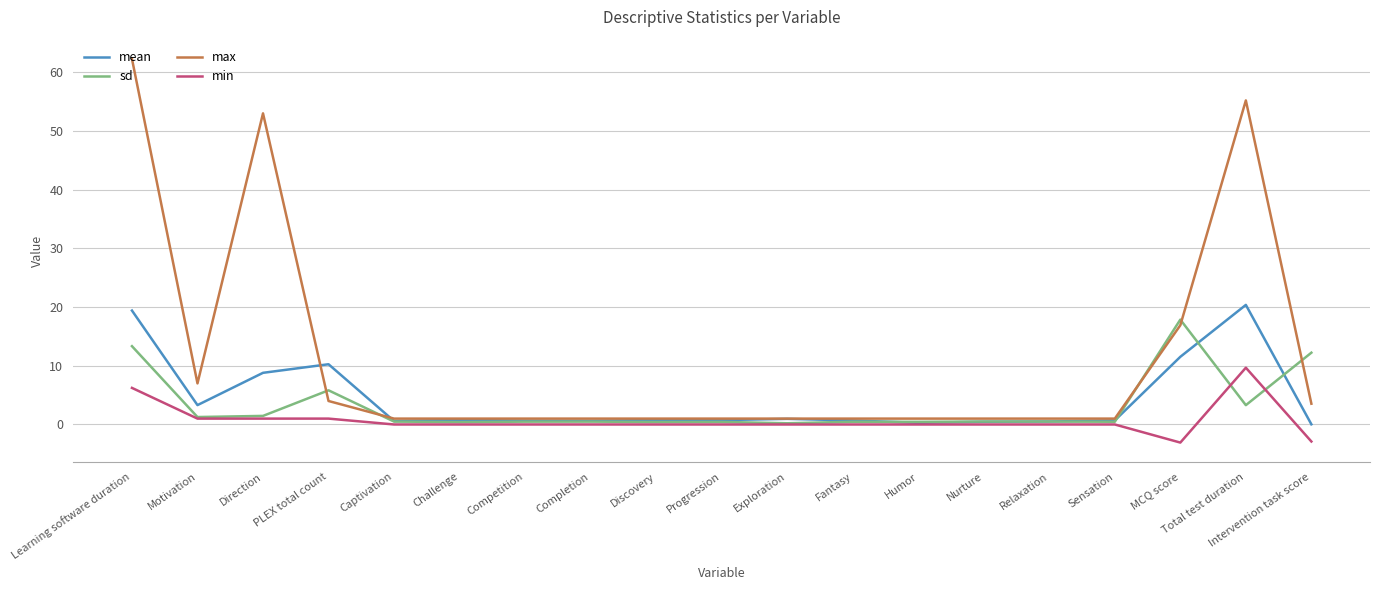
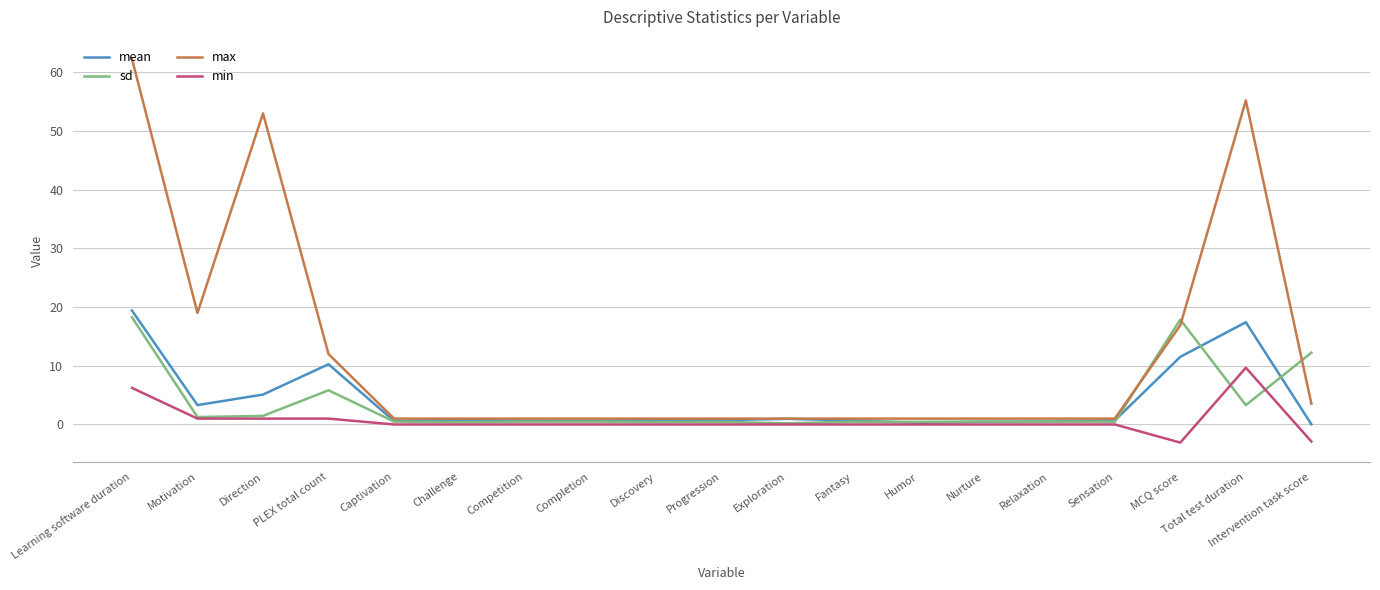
sd, Learning software duration: 13 -> 18
max, Motivation: 7 -> 19
mean, Direction: 9 -> 5
max, PLEX total count: 4 -> 12
mean, Total test duration: 20 -> 17
